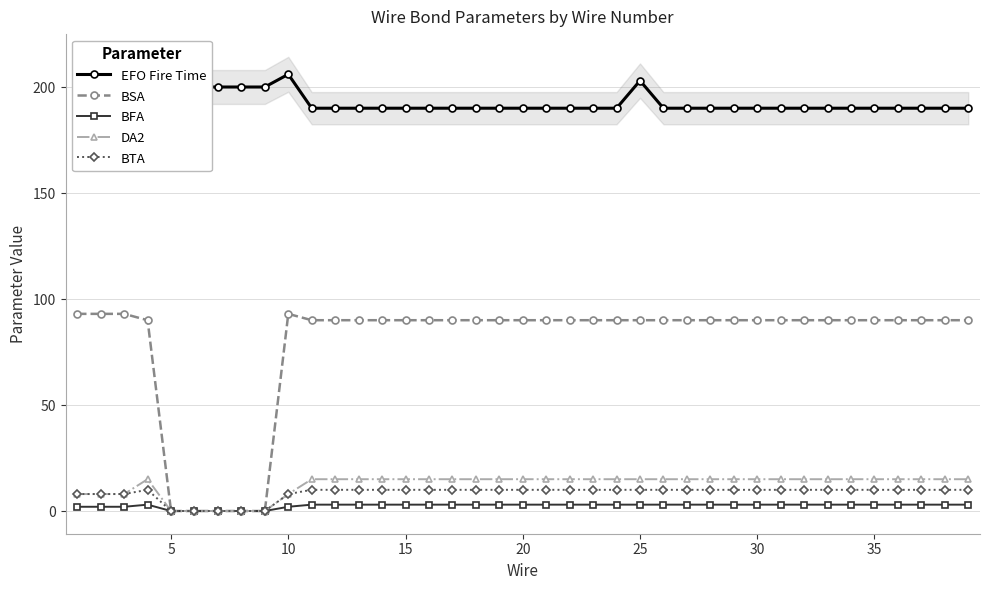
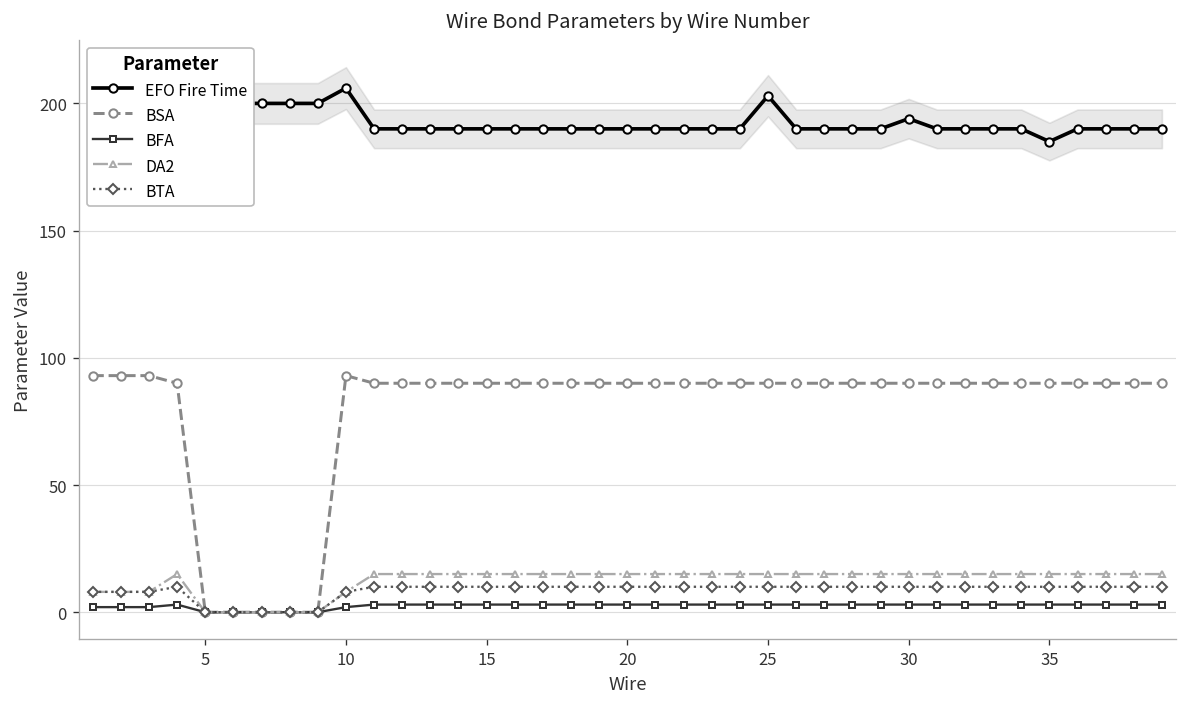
EFO Fire Time, 30: 190 -> 194
EFO Fire Time, 35: 190 -> 185
